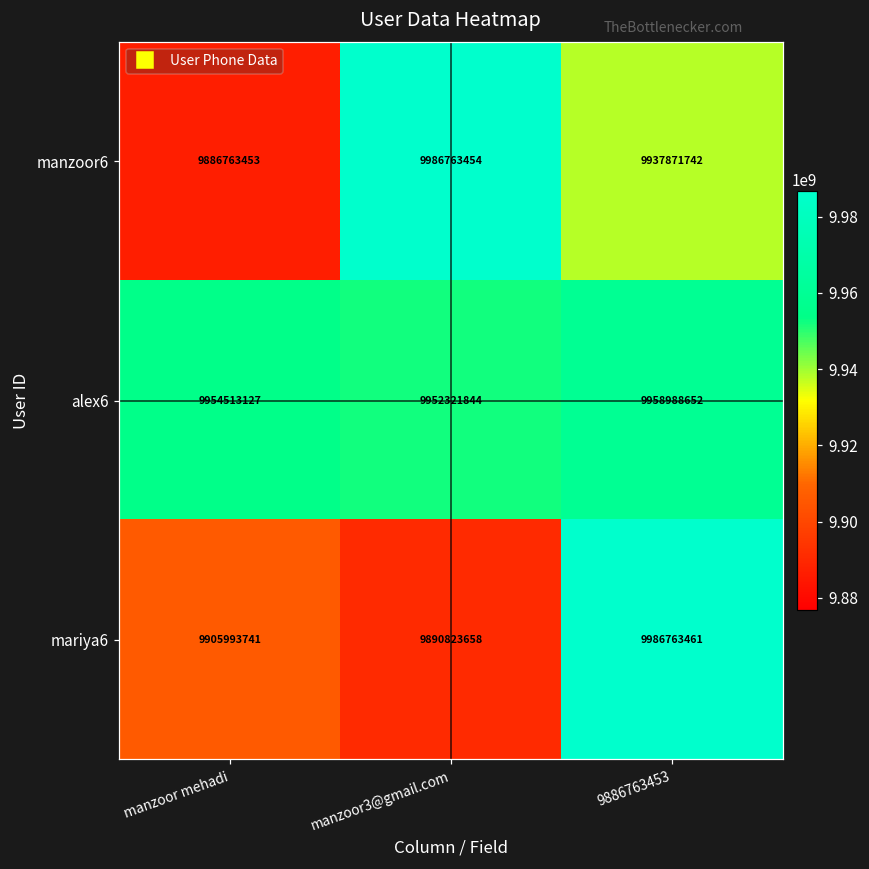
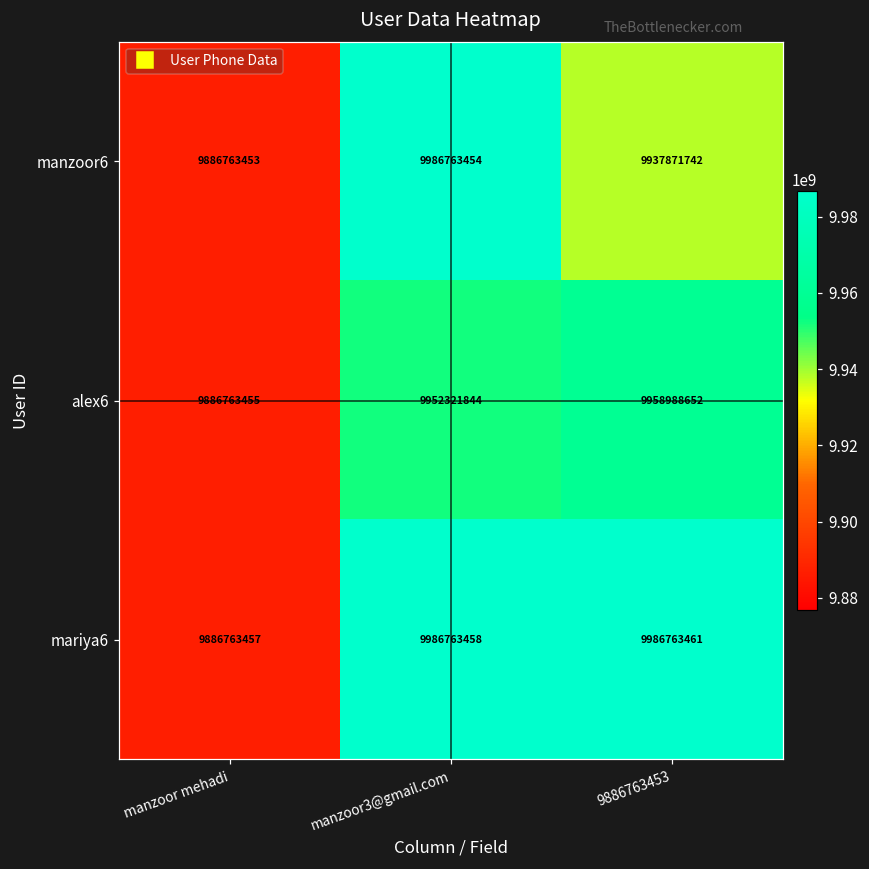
alex6, manzoor mehadi: 9954513127 -> 9886763455
mariya6, manzoor mehadi: 9905993741 -> 9886763457
mariya6, manzoor3@gmail.com: 9890823658 -> 9986763458
